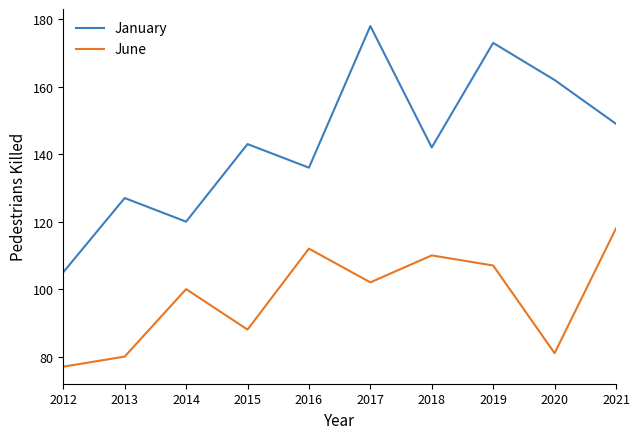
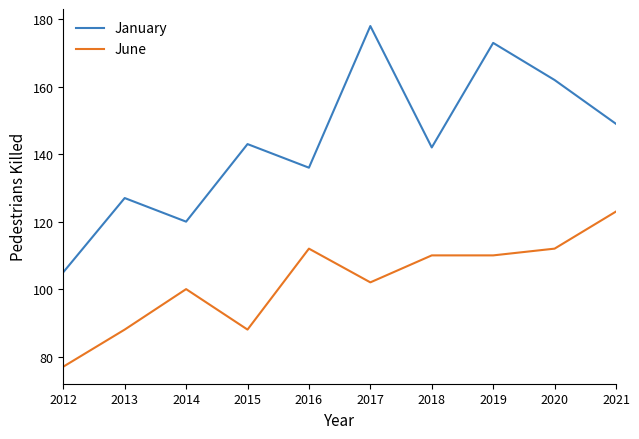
June, 2013: 80 -> 88
June, 2019: 107 -> 110
June, 2020: 81 -> 112
June, 2021: 118 -> 123
